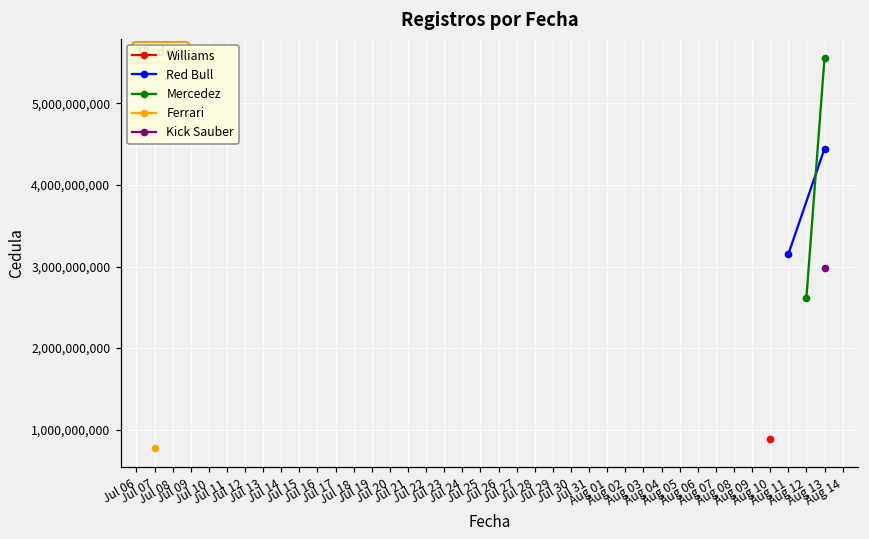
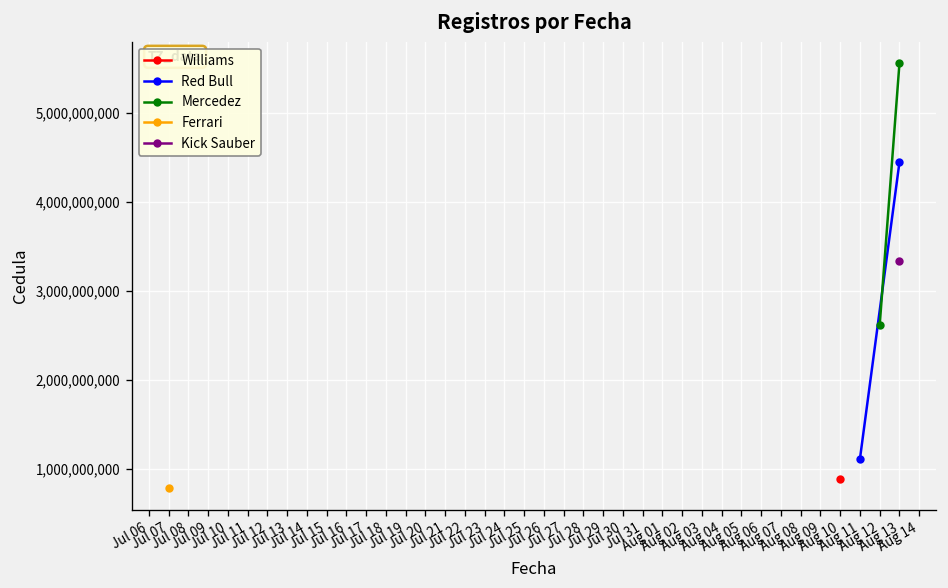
Red Bull, Aug 11: 3,100,000,000 -> 1,100,000,000
Kick Sauber, Aug 13: 3,000,000,000 -> 3,300,000,000
